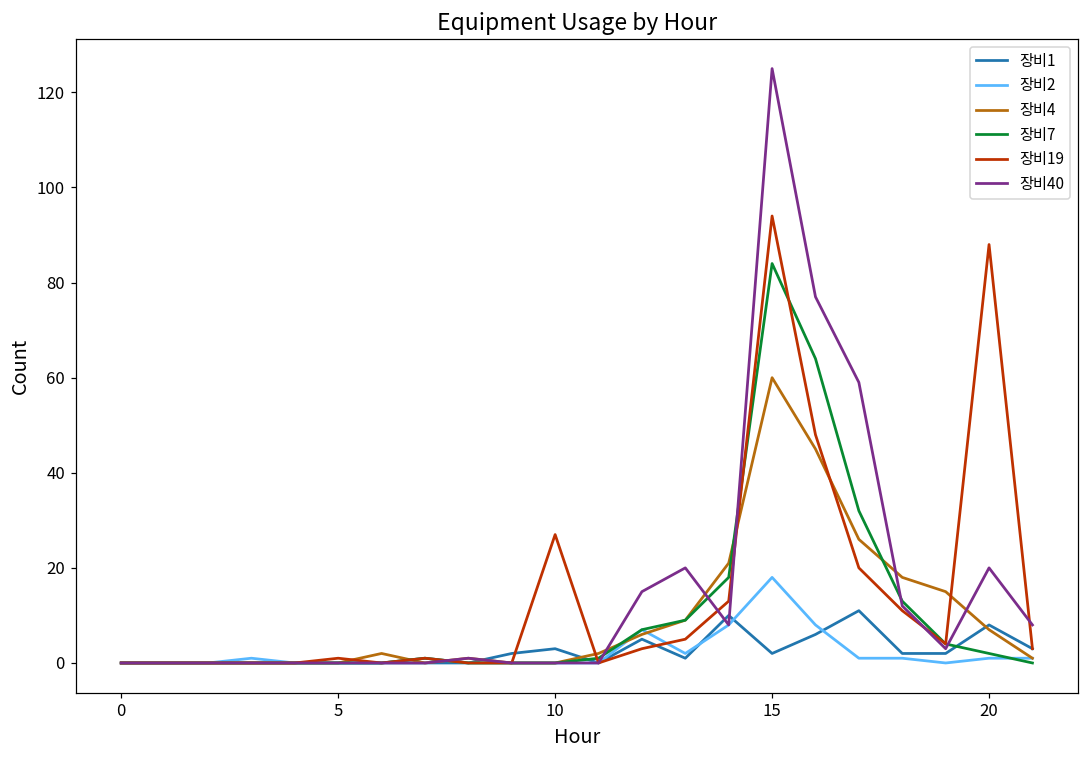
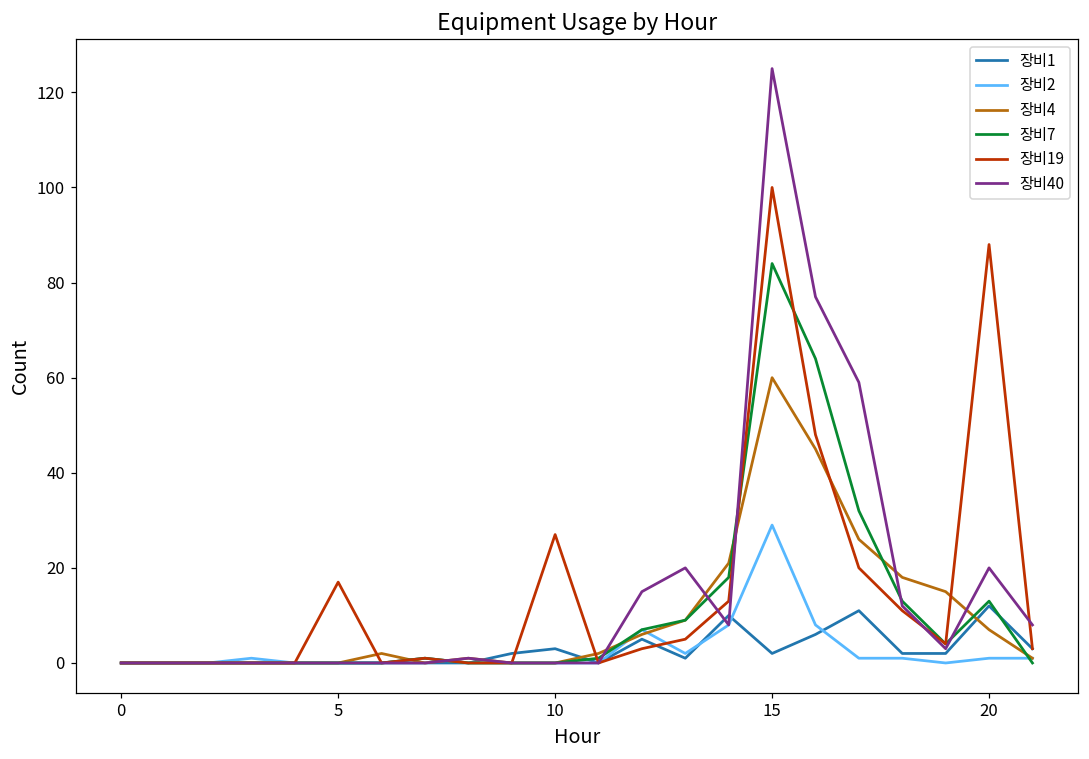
장비19, 5: 1 -> 17
장비2, 15: 18 -> 29
장비19, 15: 94 -> 100
장비1, 20: 8 -> 12
장비7, 20: 2 -> 13
